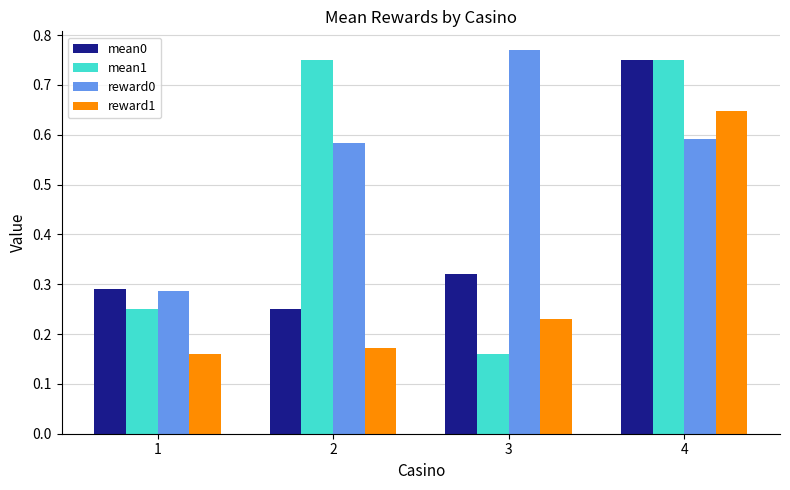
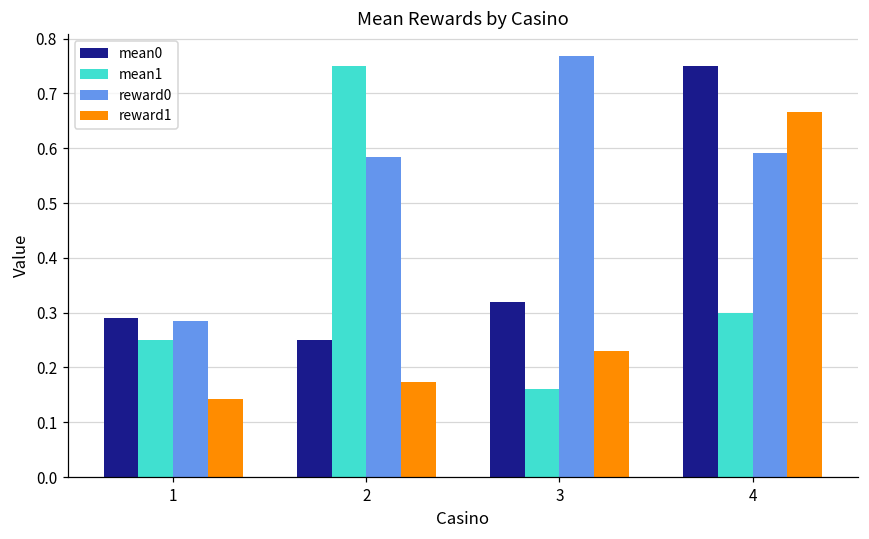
reward1, 1: 0.16 -> 0.14
mean1, 4: 0.75 -> 0.30
reward1, 4: 0.65 -> 0.67
